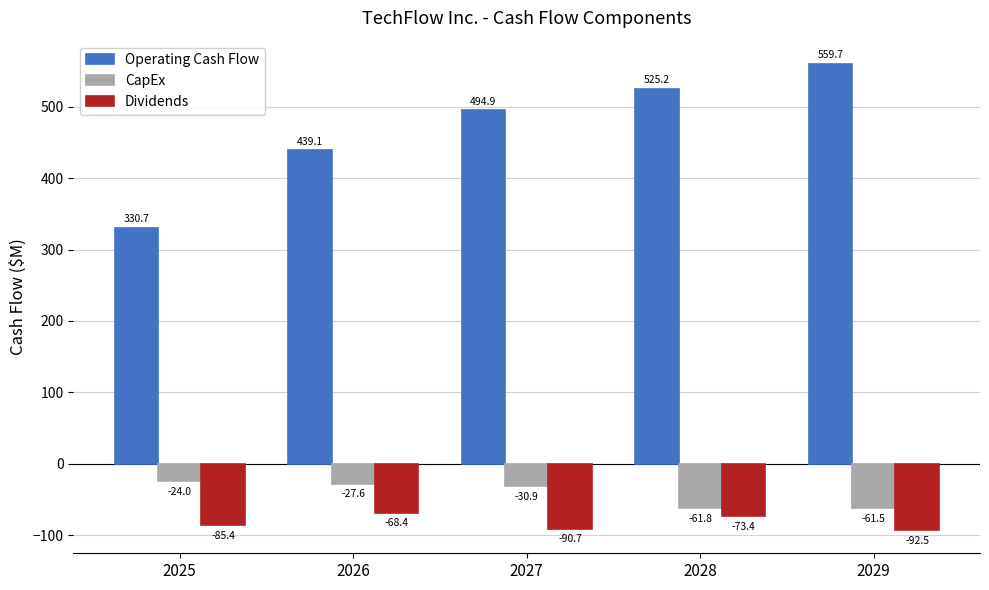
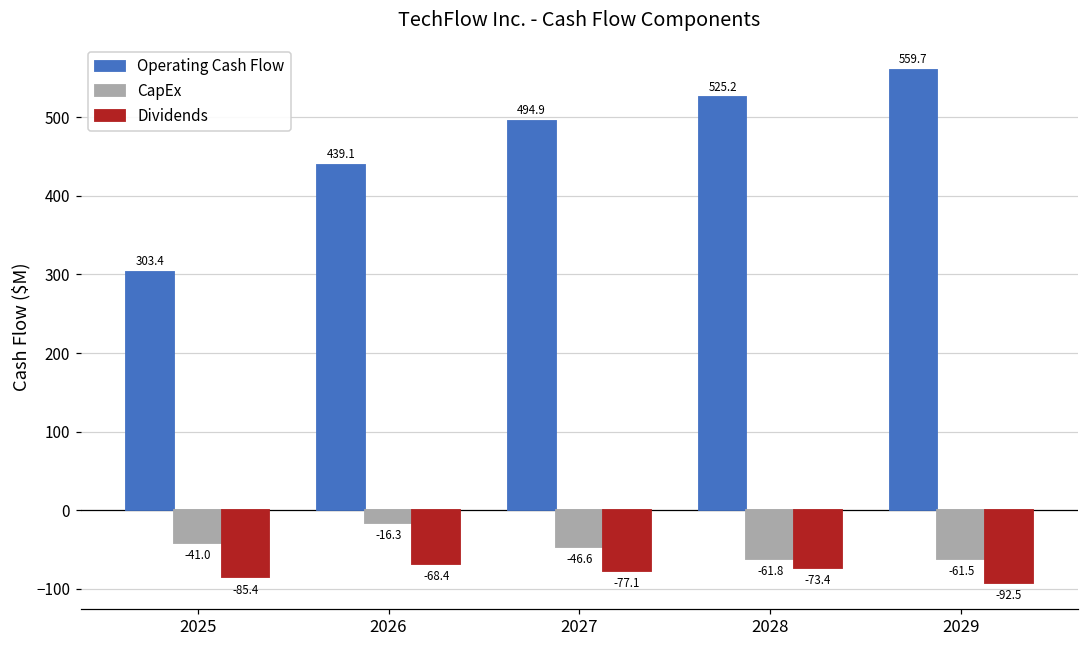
Operating Cash Flow, 2025: 330.7 -> 303.4
CapEx, 2025: -24.0 -> -41.0
CapEx, 2026: -27.6 -> -16.3
CapEx, 2027: -30.9 -> -46.6
Dividends, 2027: -90.7 -> -77.1
